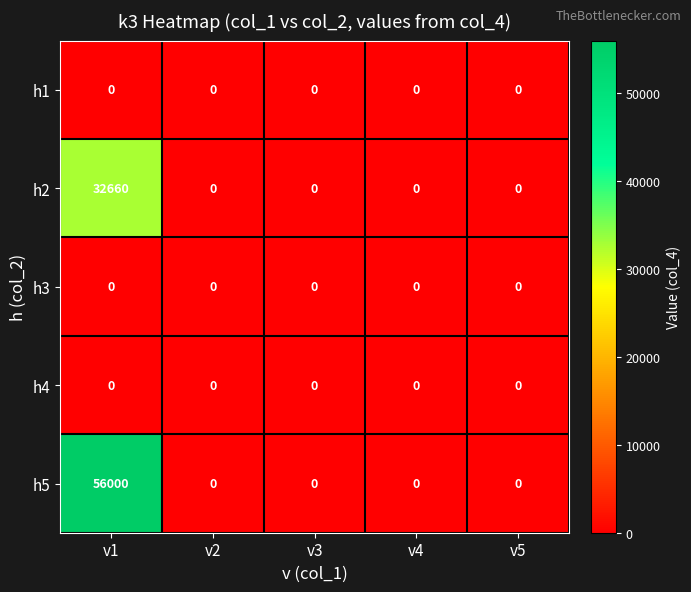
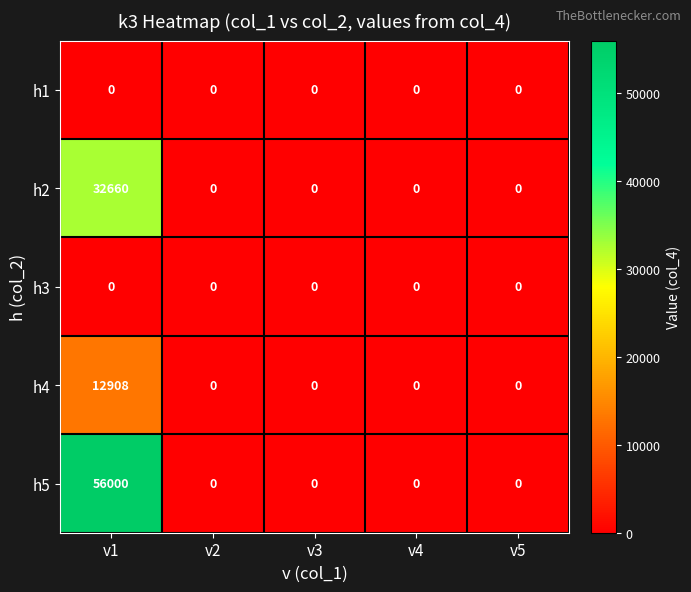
h4, v1: 0 -> 12908
